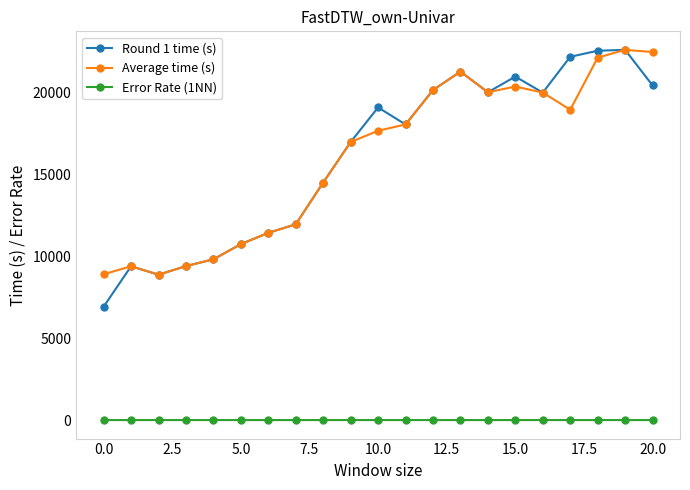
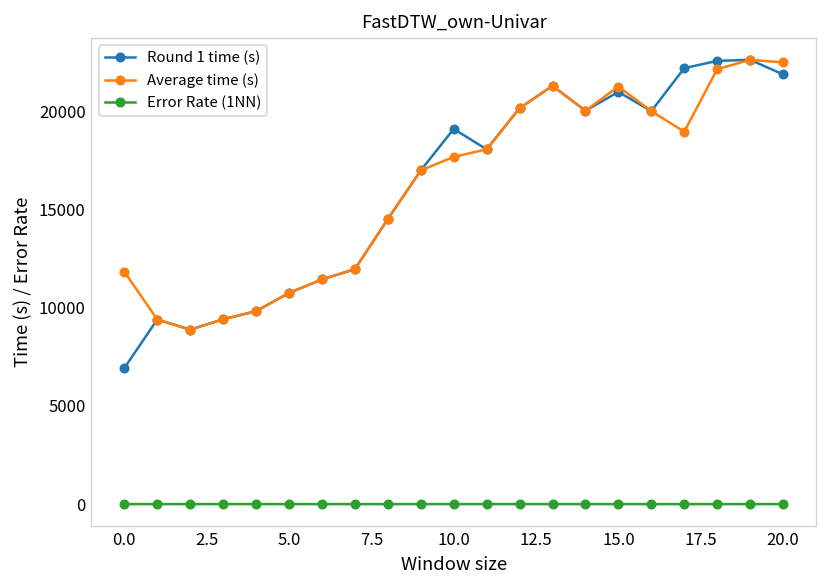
Average time (s), 0.0: 8900 -> 11800
Average time (s), 15.0: 20400 -> 21200
Round 1 time (s), 20.0: 20400 -> 21900
